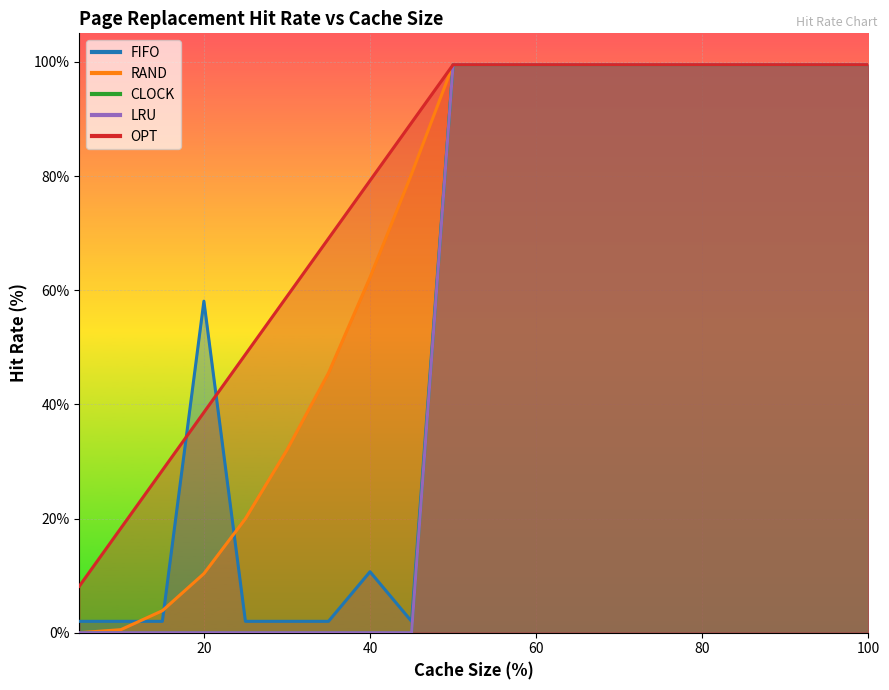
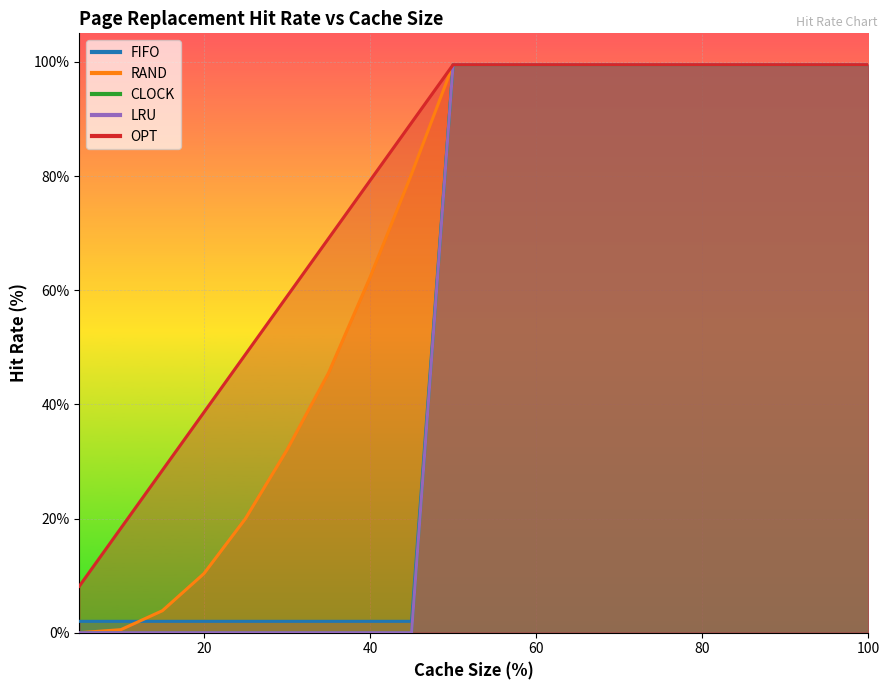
FIFO, 20: 58% -> 2%
FIFO, 40: 11% -> 2%
